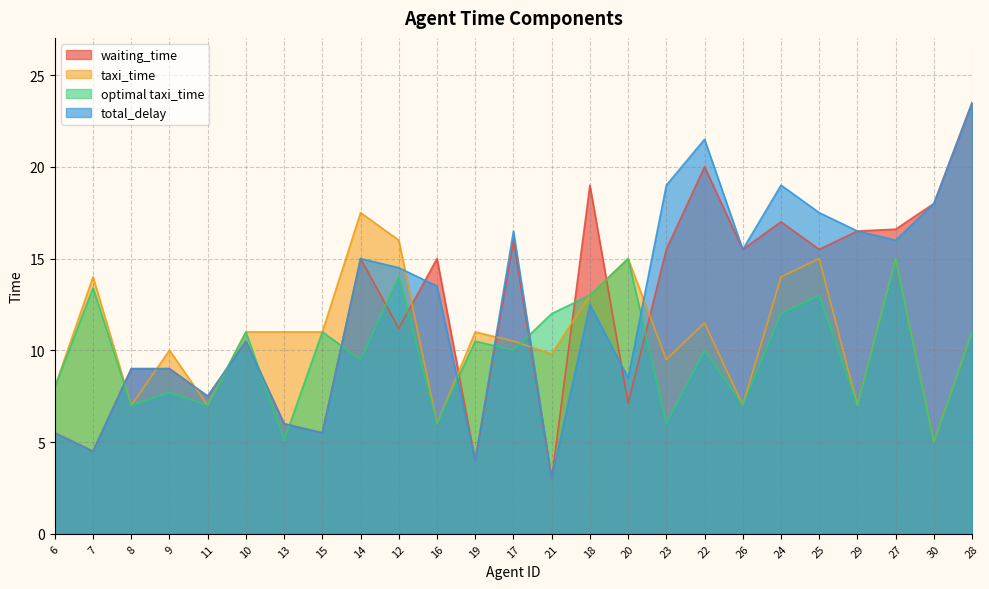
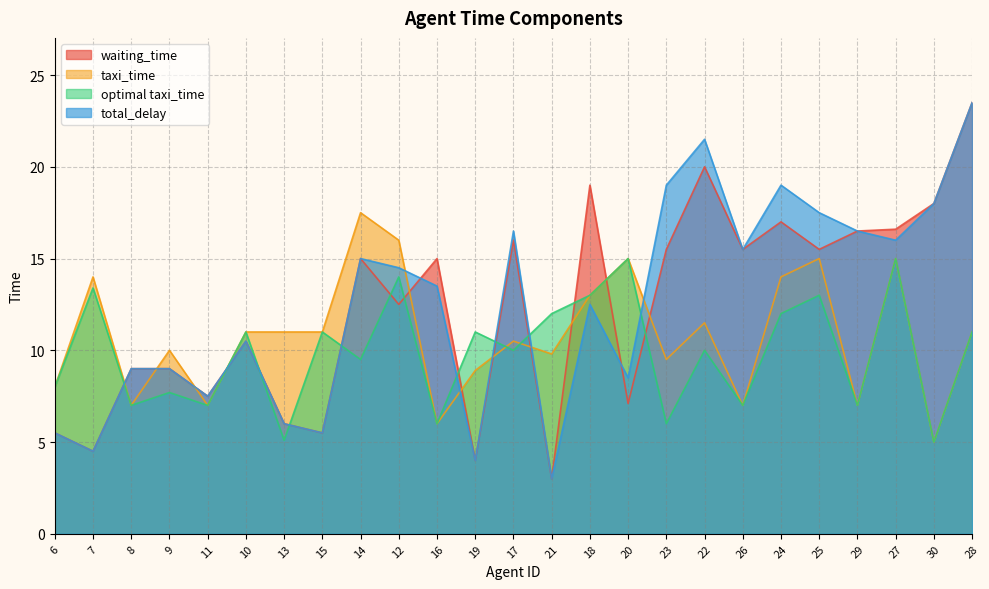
waiting_time, 12: 11.2 -> 12.5
taxi_time, 19: 11.0 -> 8.9
optimal taxi_time, 19: 10.5 -> 11.0
